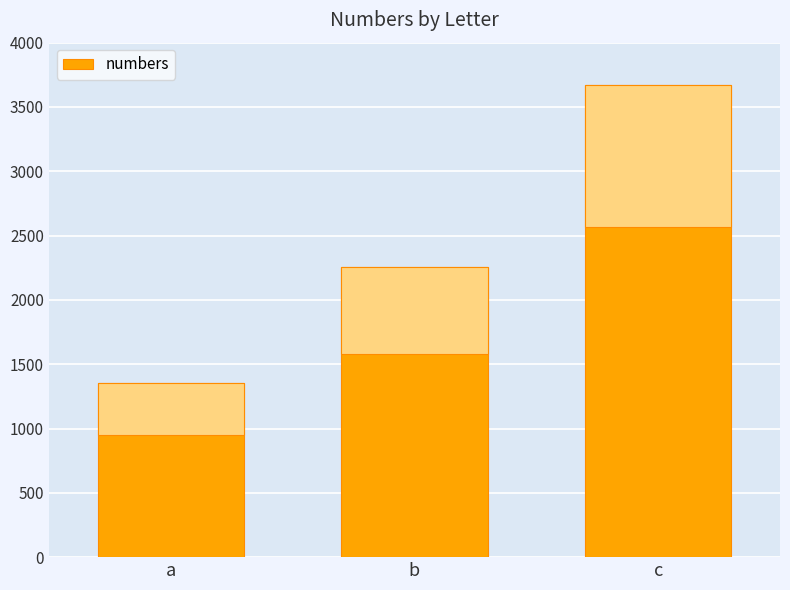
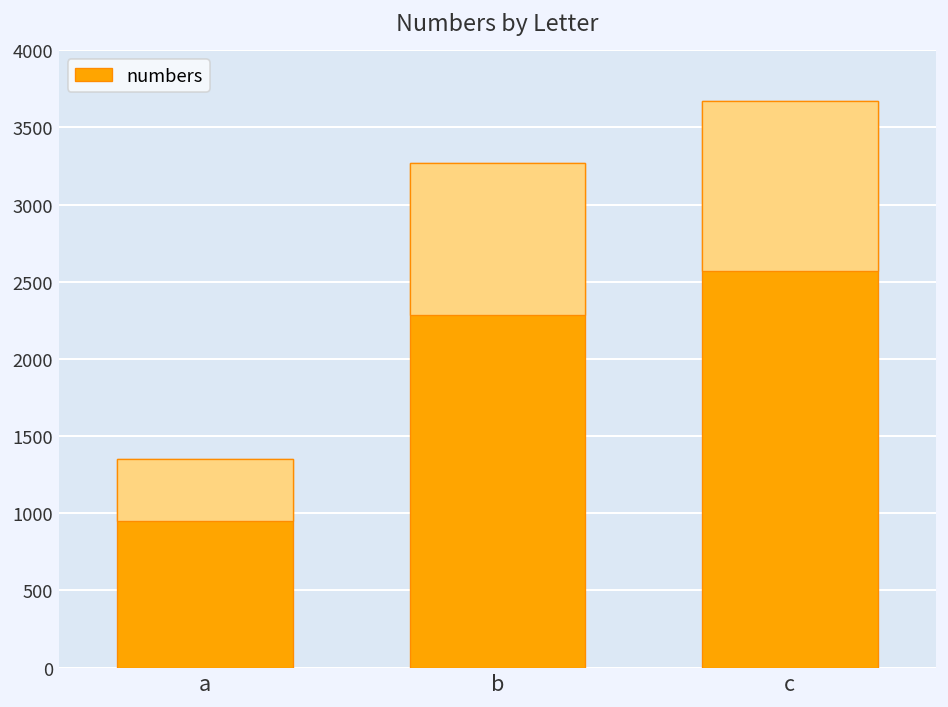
numbers, b: 2260 -> 3270
